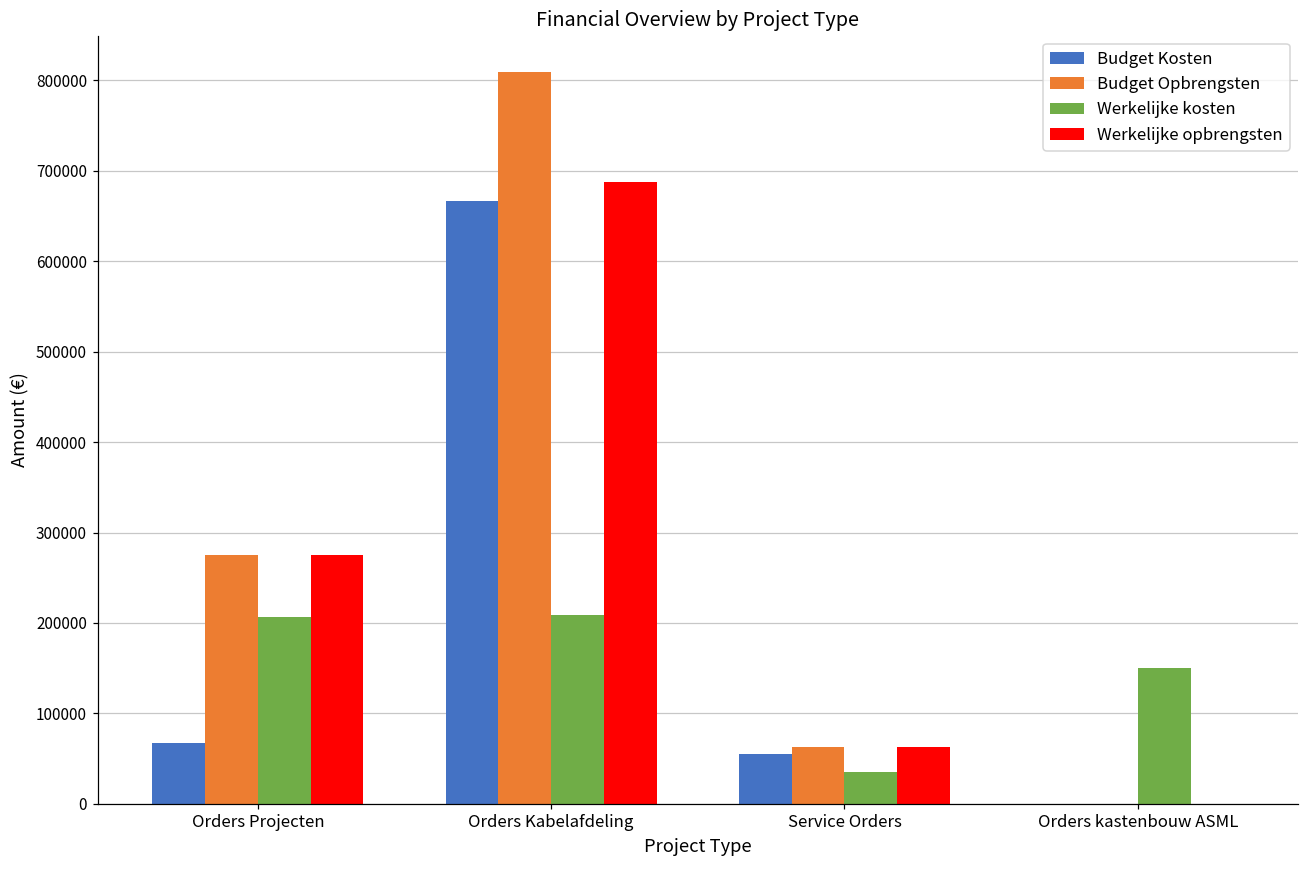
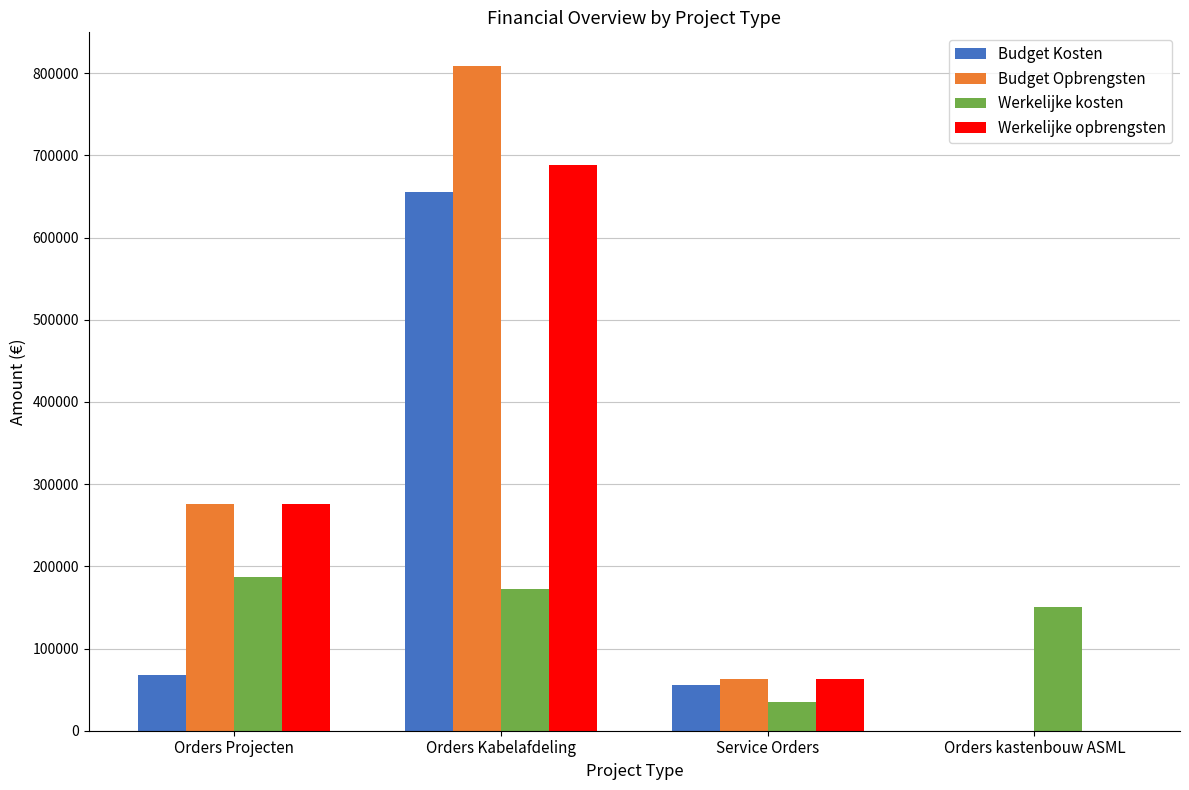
Werkelijke kosten, Orders Projecten: 210000 -> 190000
Budget Kosten, Orders Kabelafdeling: 670000 -> 650000
Werkelijke kosten, Orders Kabelafdeling: 210000 -> 170000
